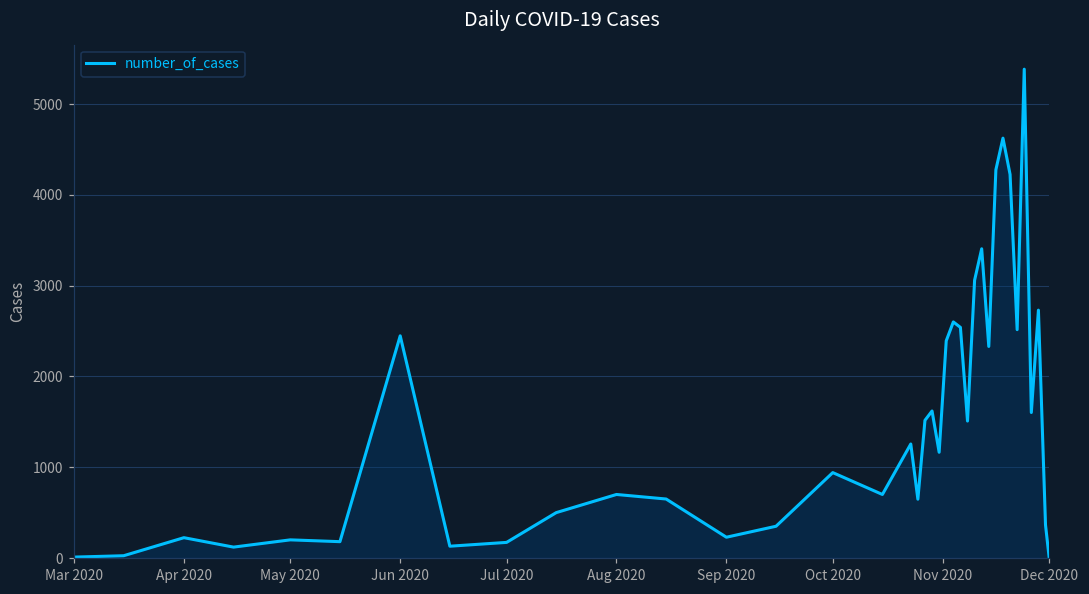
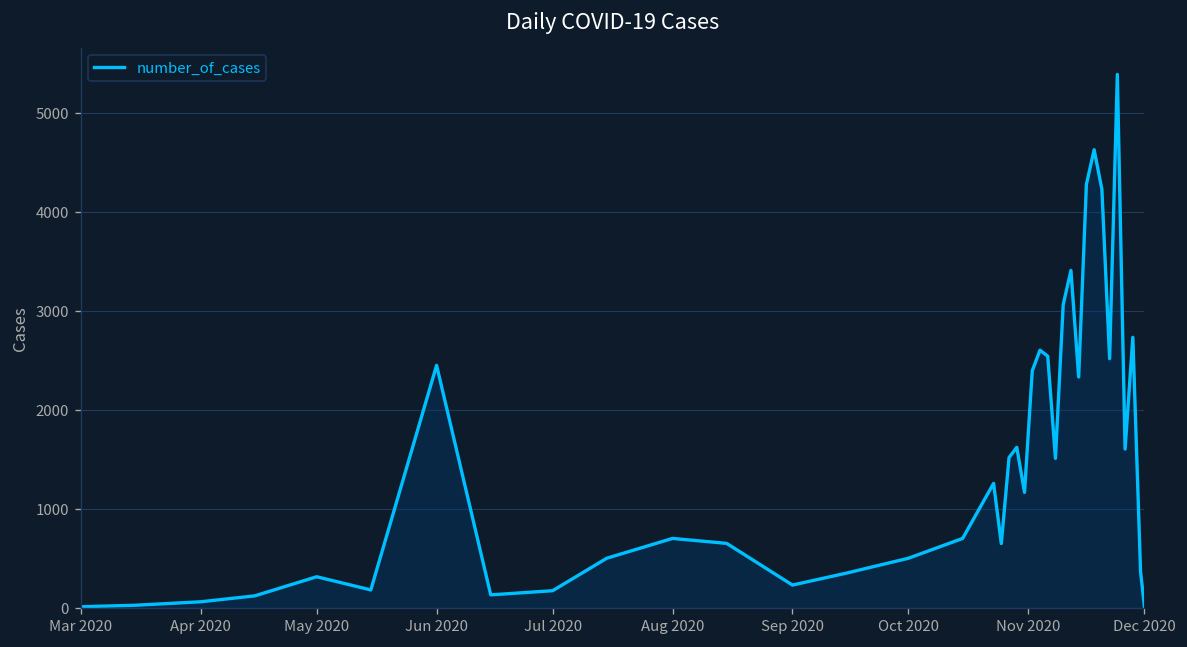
Apr 2020: 200 -> 100
May 2020: 200 -> 300
Oct 2020: 900 -> 500
